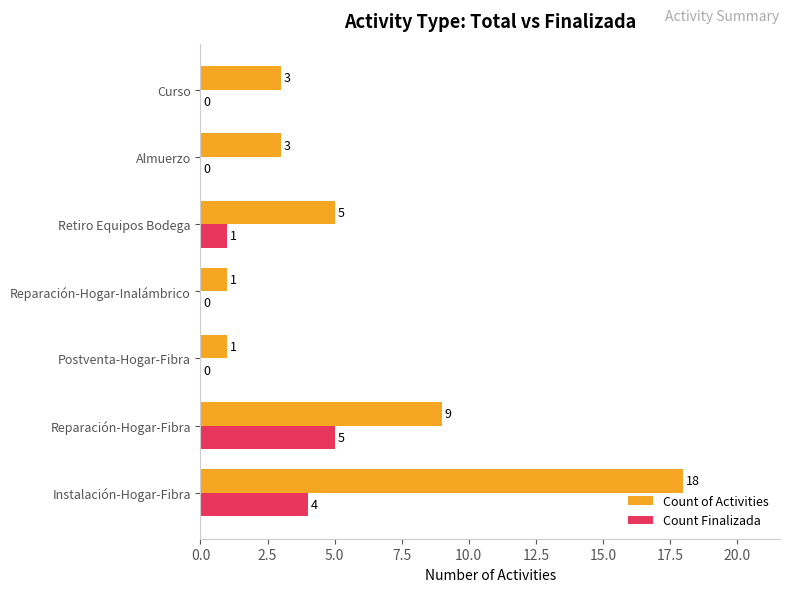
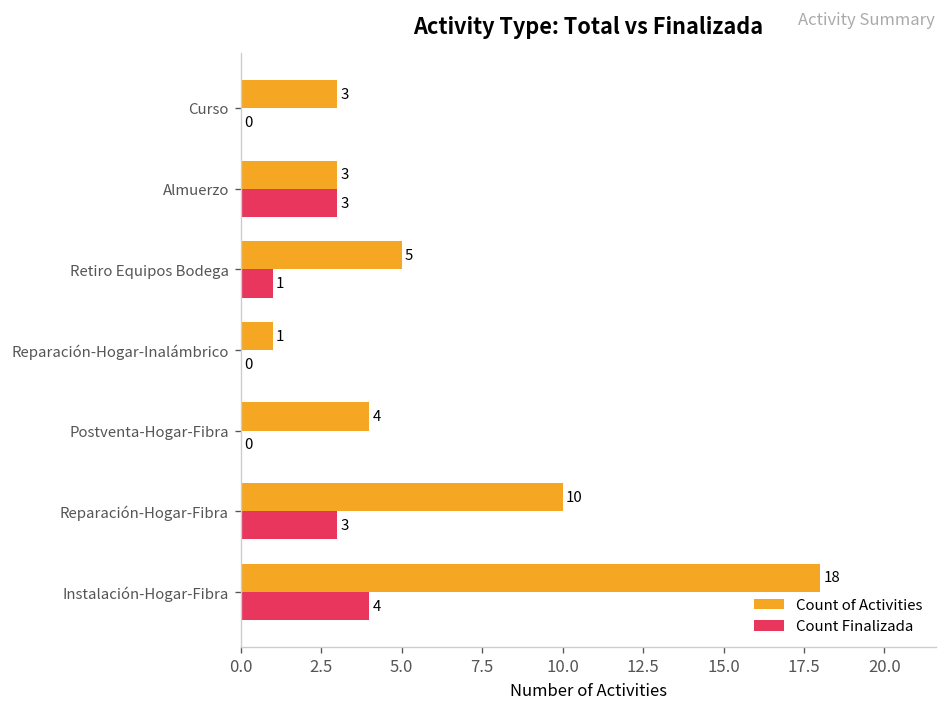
Count Finalizada, Almuerzo: 0 -> 3
Count of Activities, Postventa-Hogar-Fibra: 1 -> 4
Count of Activities, Reparación-Hogar-Fibra: 9 -> 10
Count Finalizada, Reparación-Hogar-Fibra: 5 -> 3
